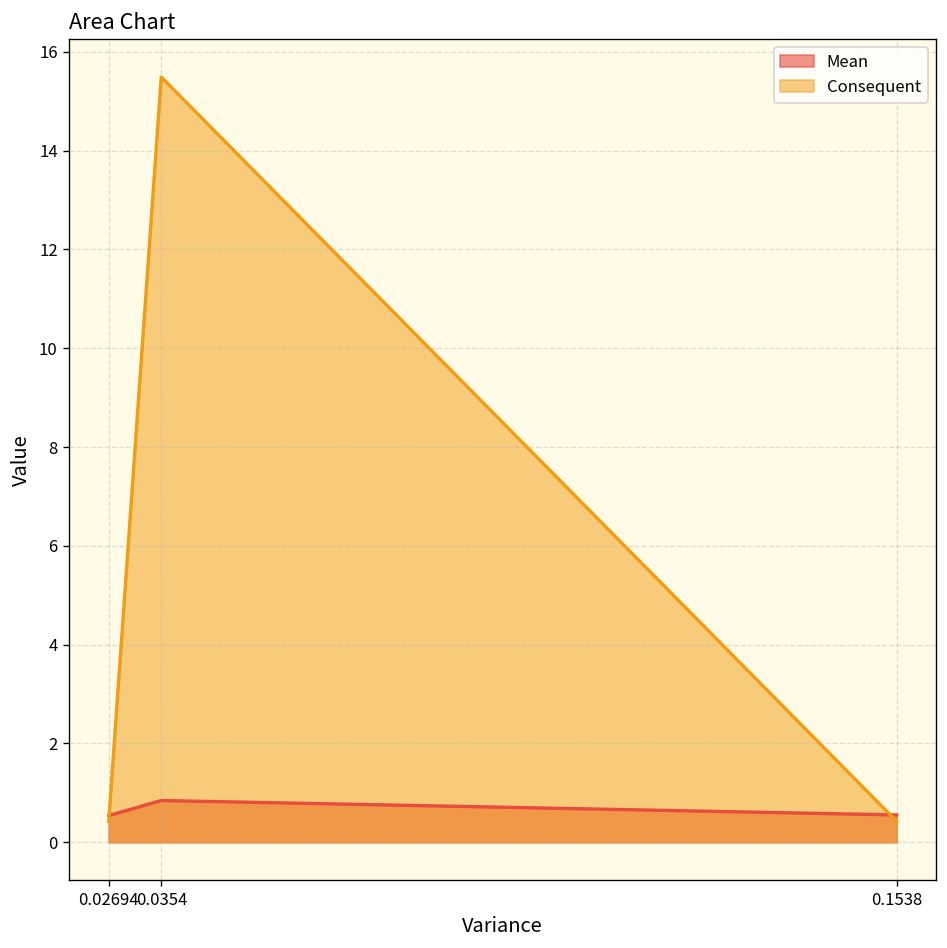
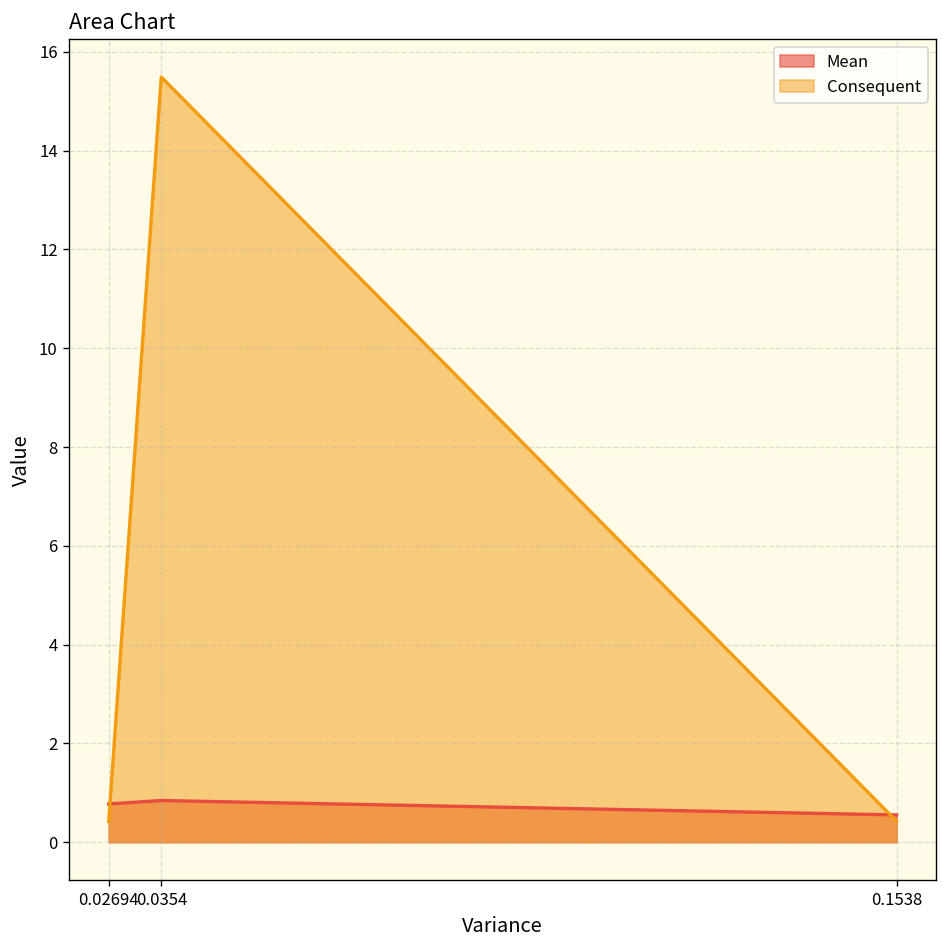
Mean, 0.02694: 0.5 -> 0.8
